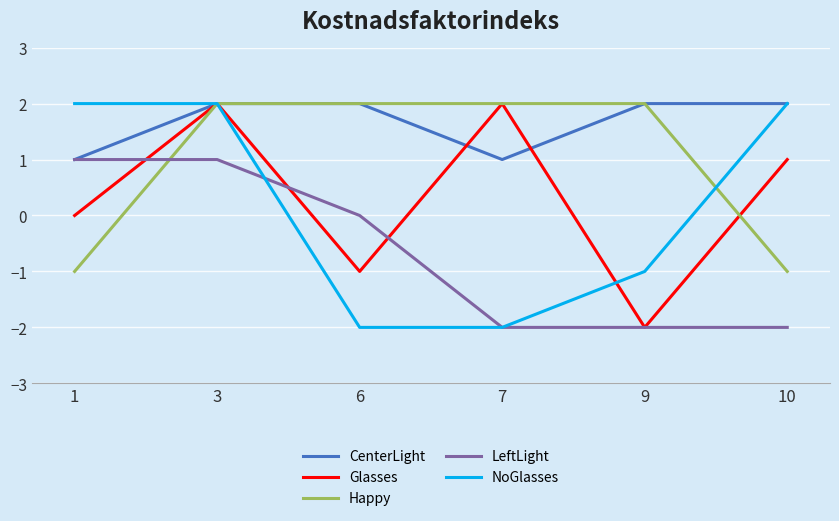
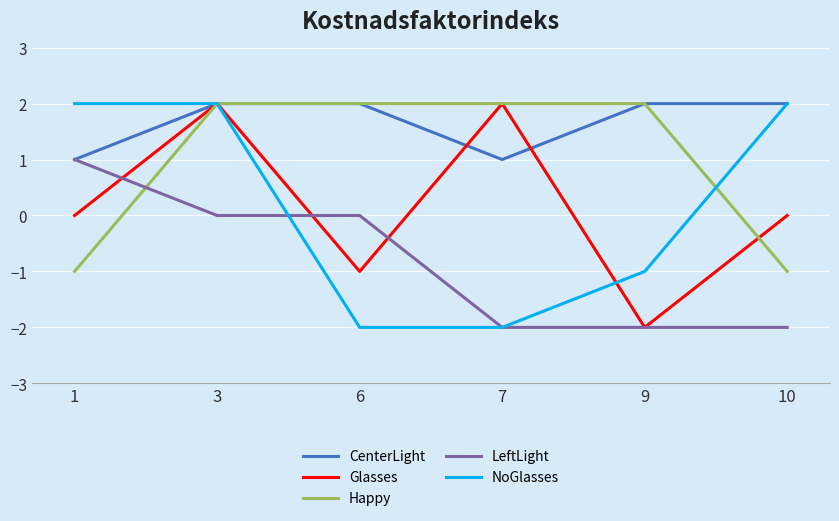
LeftLight, 3: 1 -> 0
Glasses, 10: 1 -> 0
